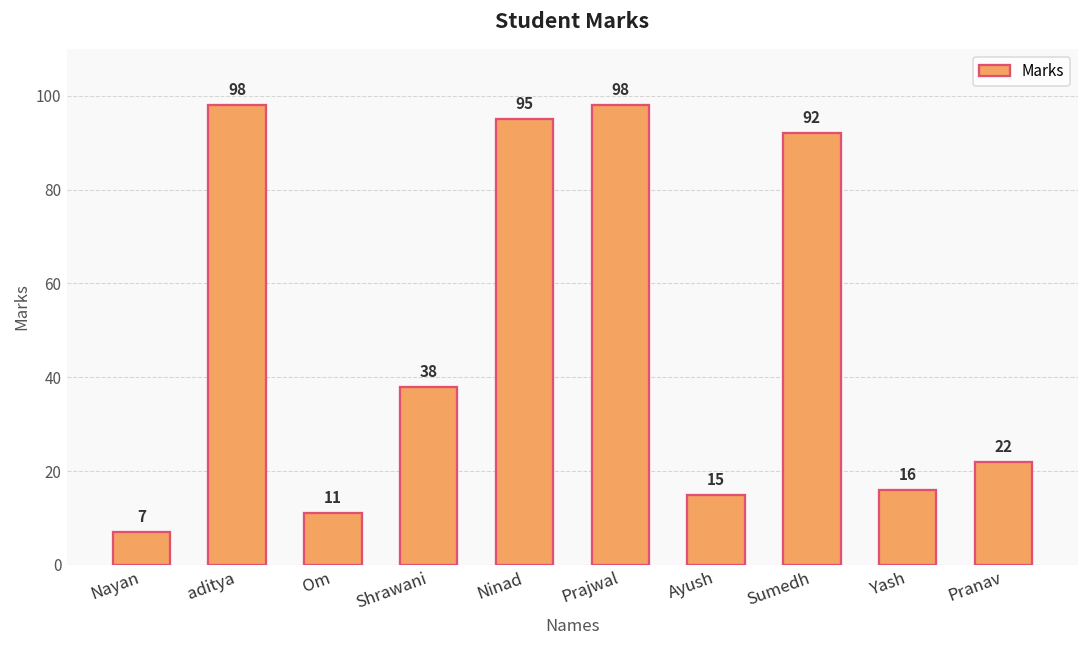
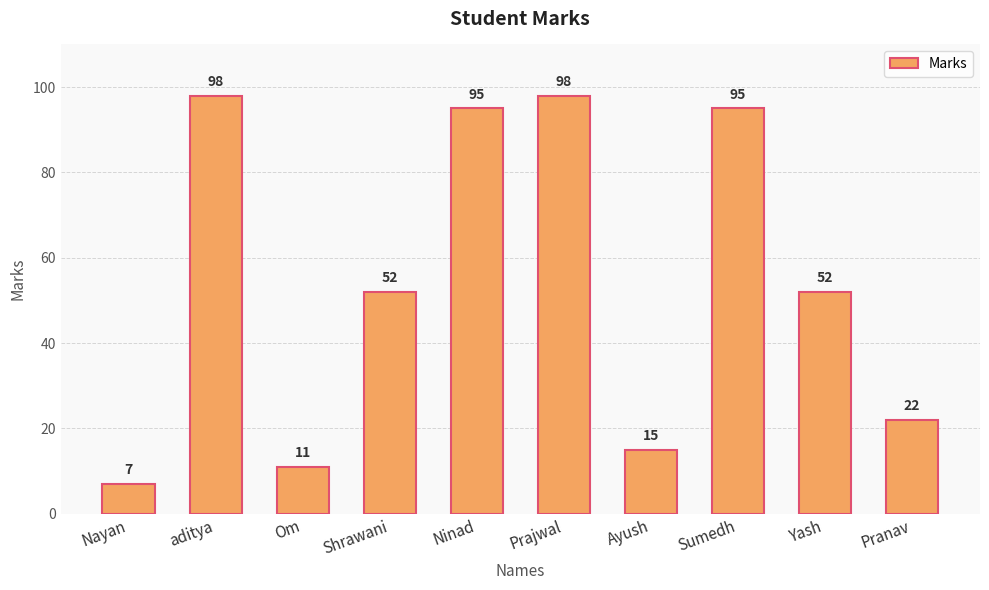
Shrawani: 38 -> 52
Sumedh: 92 -> 95
Yash: 16 -> 52
